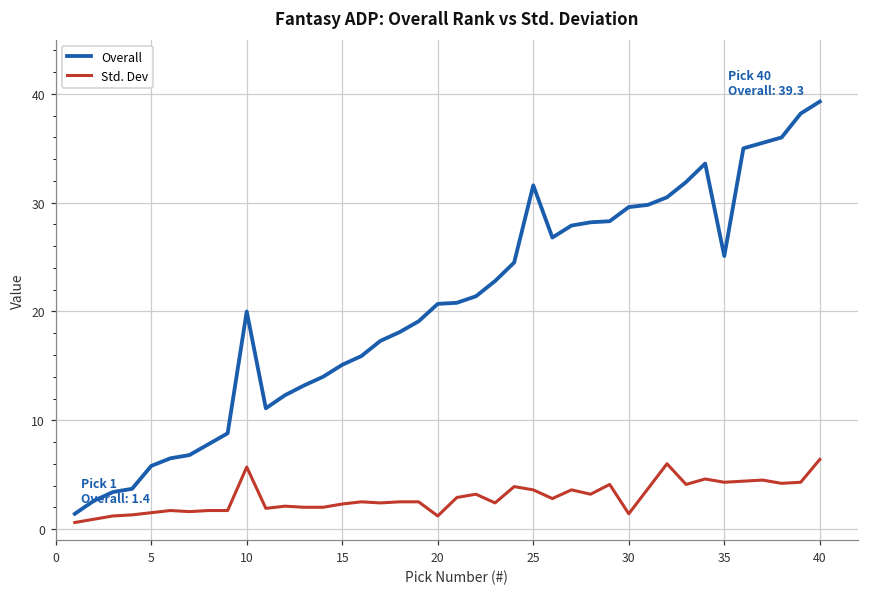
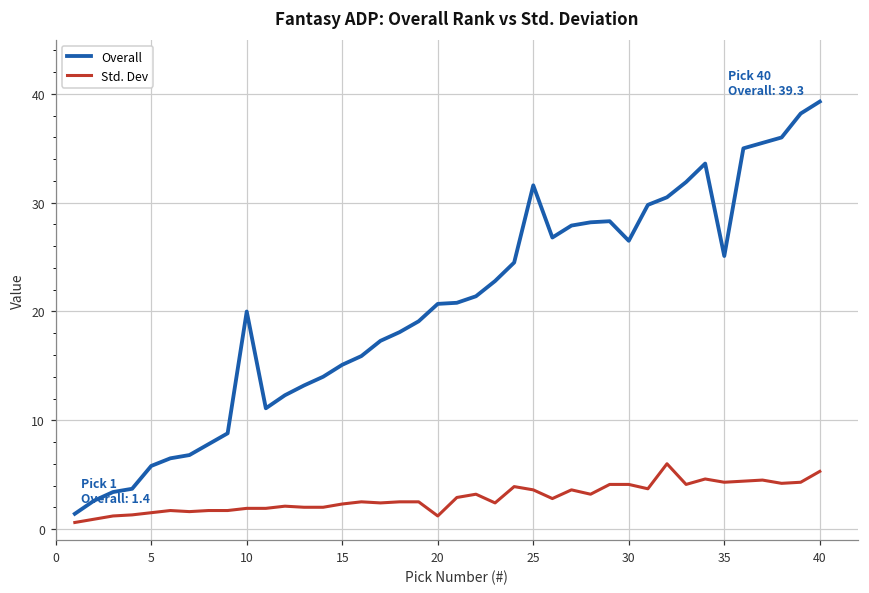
Std. Dev, 10: 6 -> 2
Overall, 30: 30 -> 27
Std. Dev, 30: 1 -> 4
Std. Dev, 40: 6 -> 5
